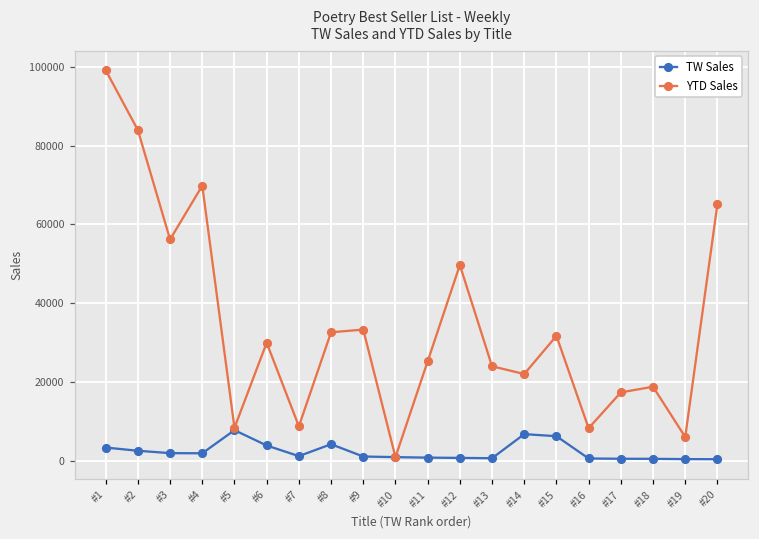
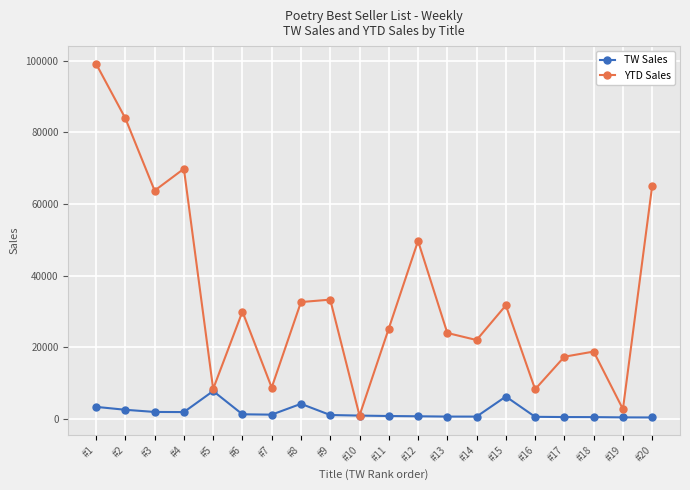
YTD Sales, #3: 56000 -> 64000
TW Sales, #6: 4000 -> 1000
TW Sales, #14: 7000 -> 1000
YTD Sales, #19: 6000 -> 3000
